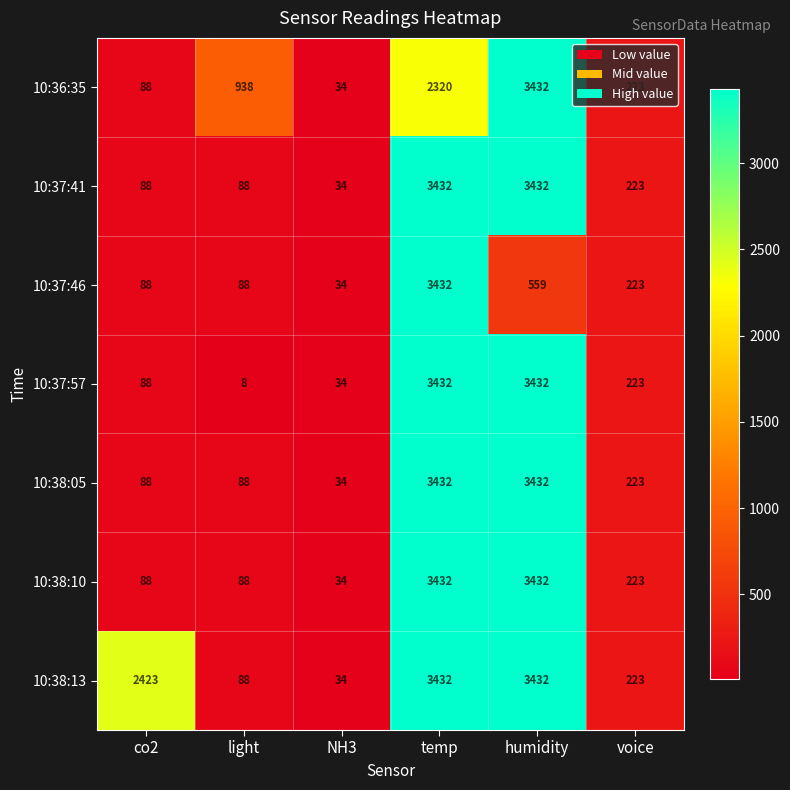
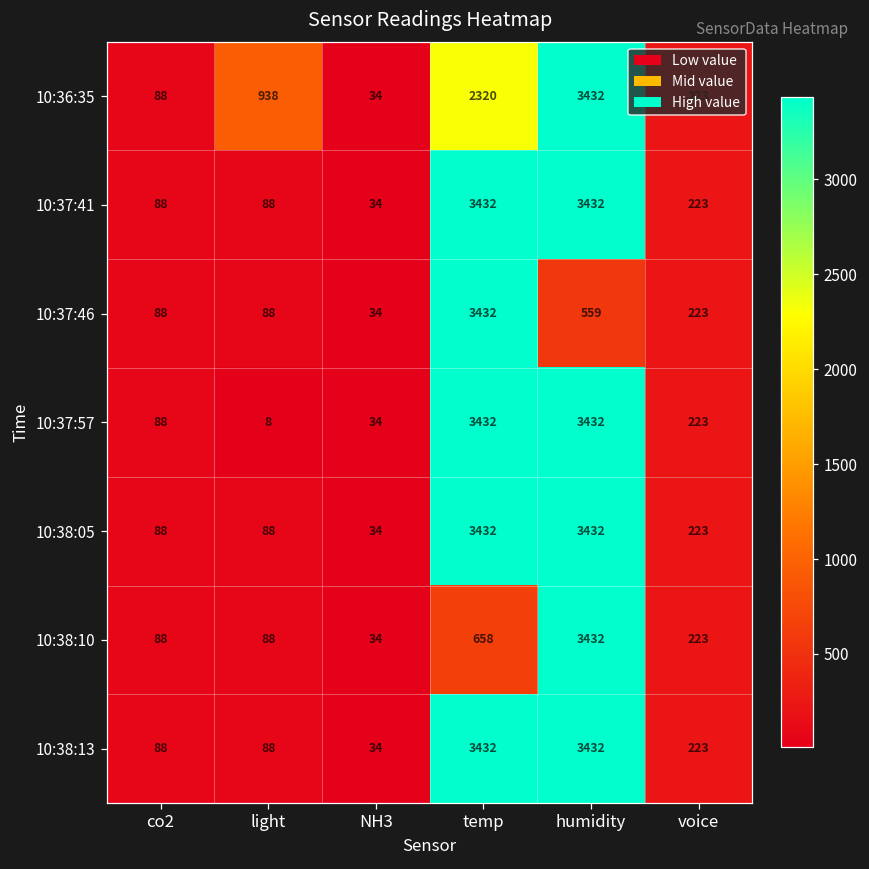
10:38:10, temp: 3432 -> 658
10:38:13, co2: 2423 -> 88
